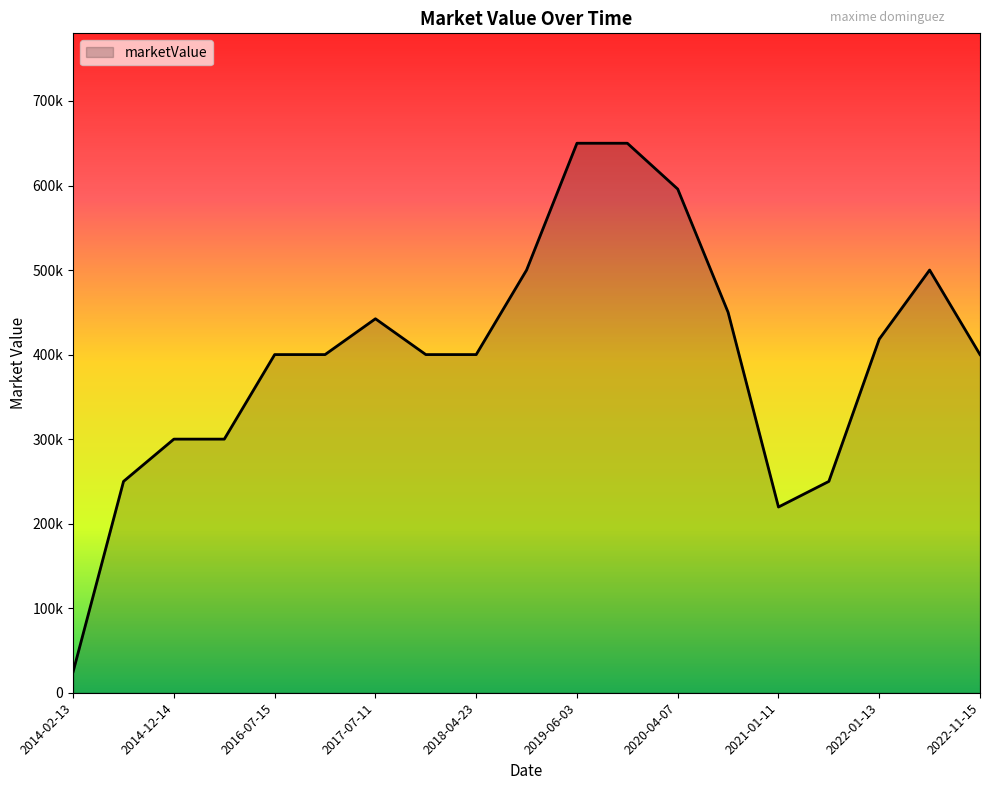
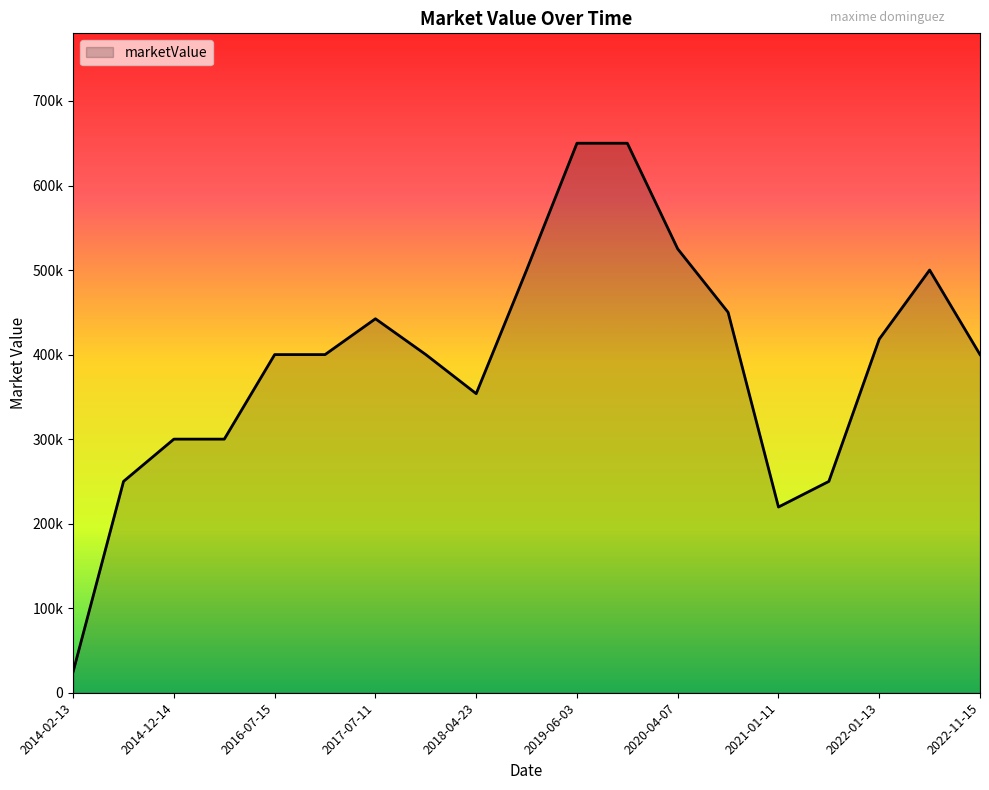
2018-04-23: 400000 -> 350000
2020-04-07: 600000 -> 530000
